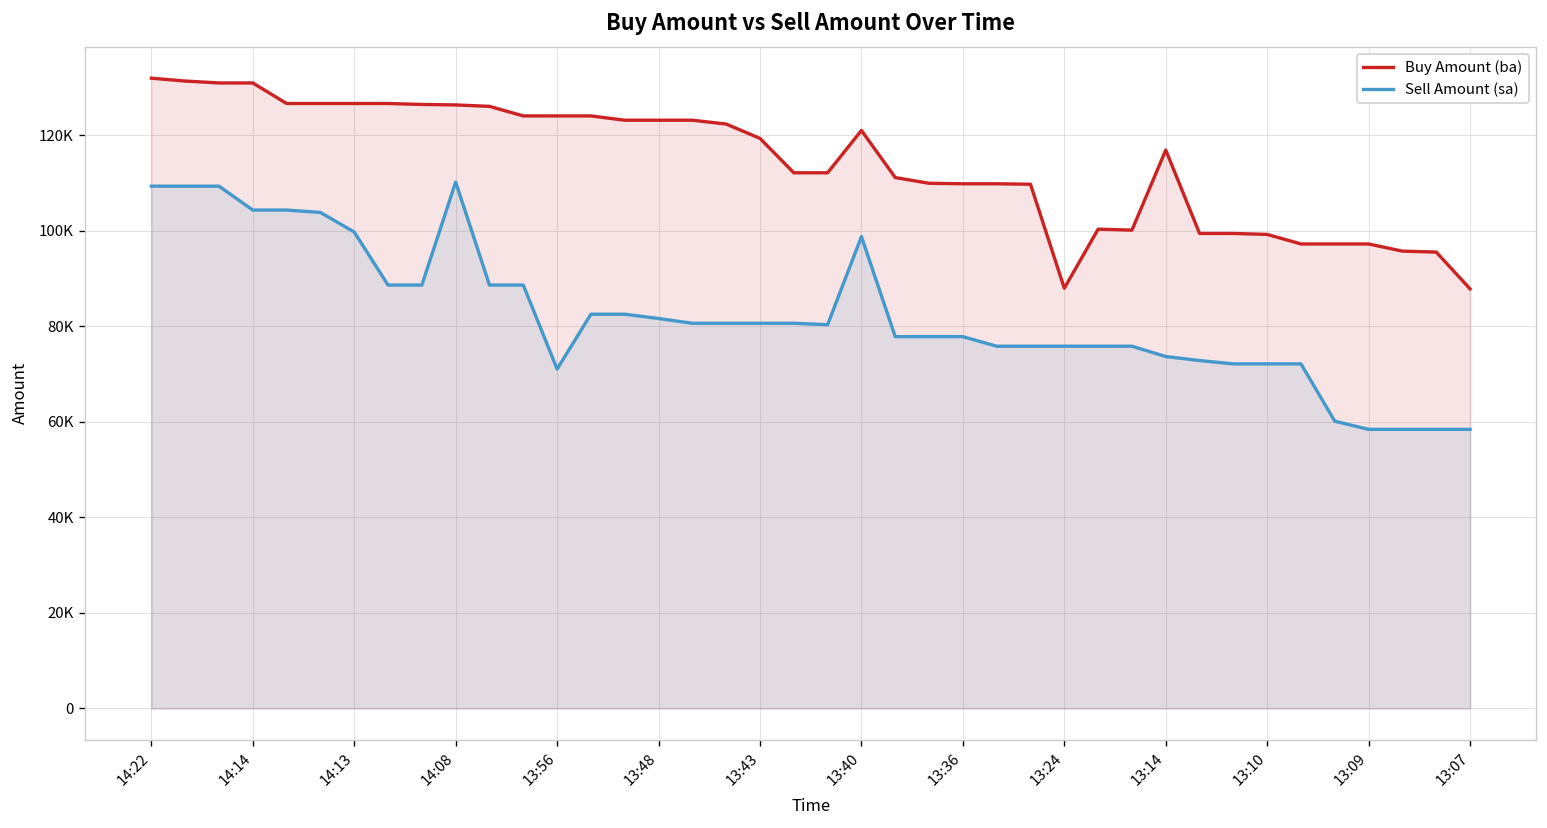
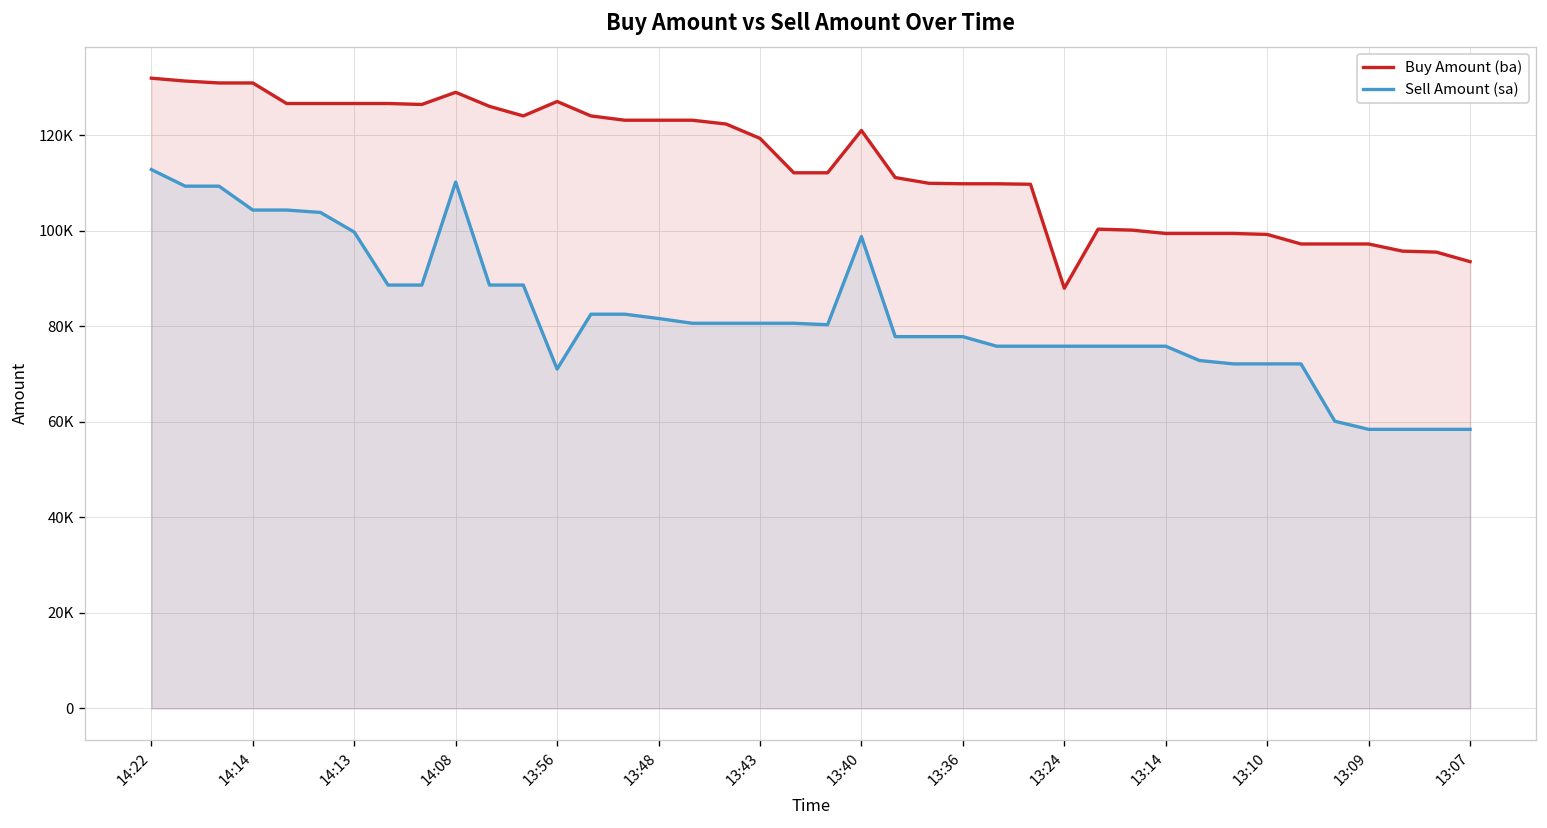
Sell Amount (sa), 14:22: 109000 -> 113000
Buy Amount (ba), 14:08: 126000 -> 129000
Buy Amount (ba), 13:56: 124000 -> 127000
Buy Amount (ba), 13:14: 117000 -> 99000
Sell Amount (sa), 13:14: 74000 -> 76000
Buy Amount (ba), 13:07: 88000 -> 94000
